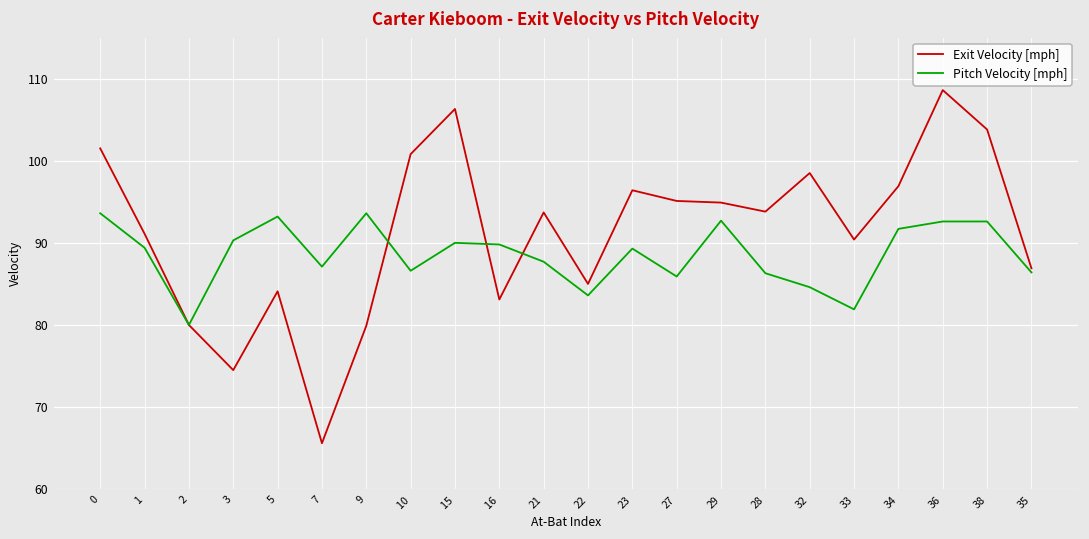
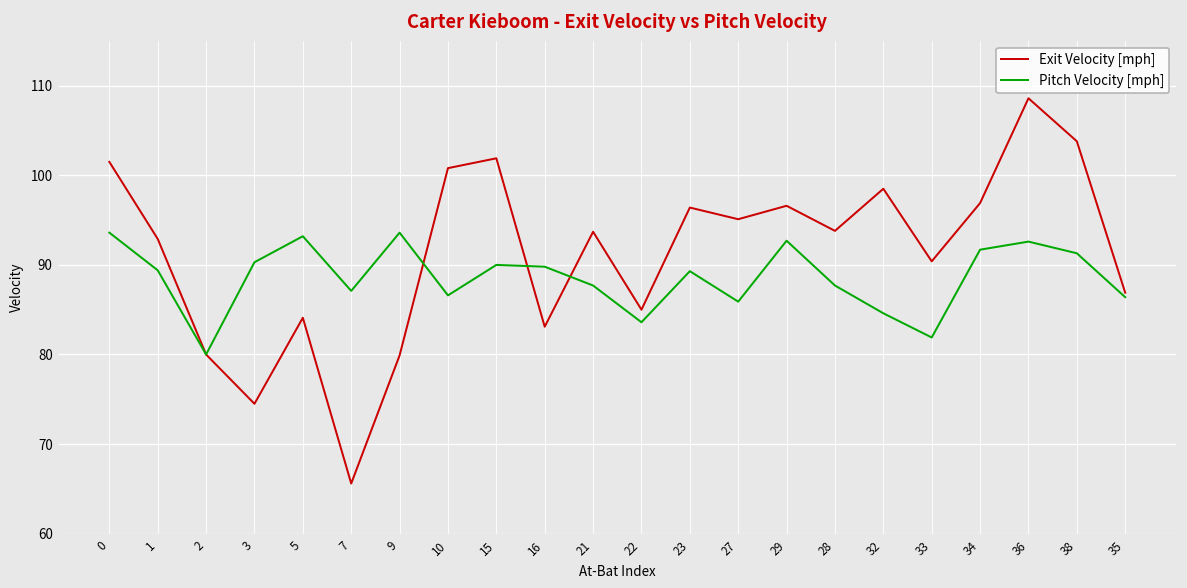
Exit Velocity [mph], 1: 91 -> 93
Exit Velocity [mph], 15: 106 -> 102
Exit Velocity [mph], 29: 95 -> 97
Pitch Velocity [mph], 28: 86 -> 88
Pitch Velocity [mph], 38: 93 -> 91
